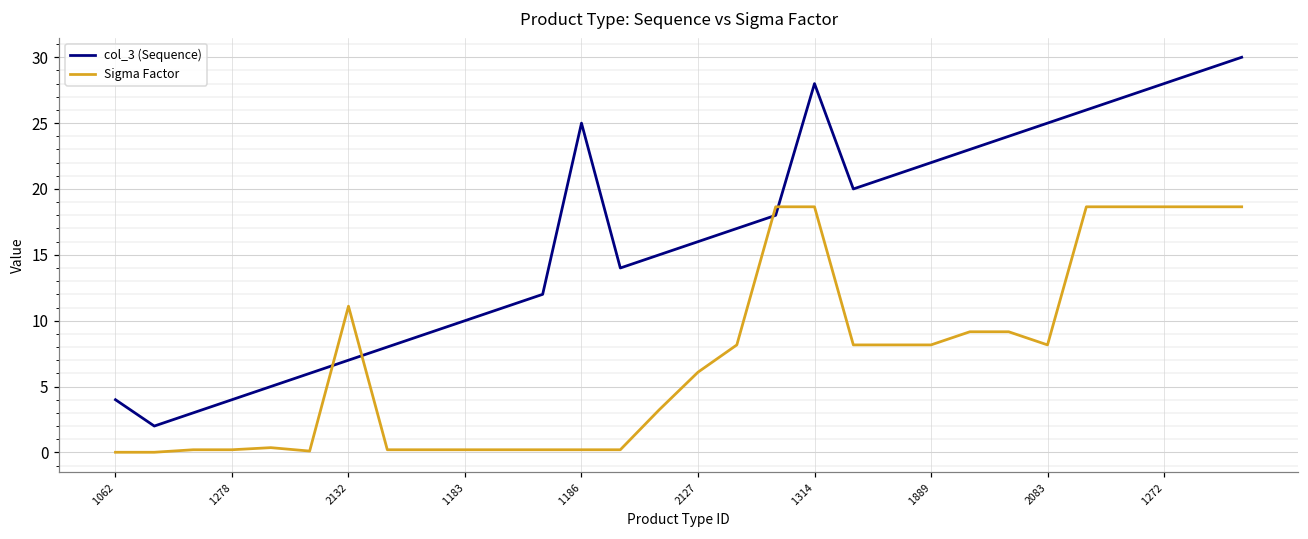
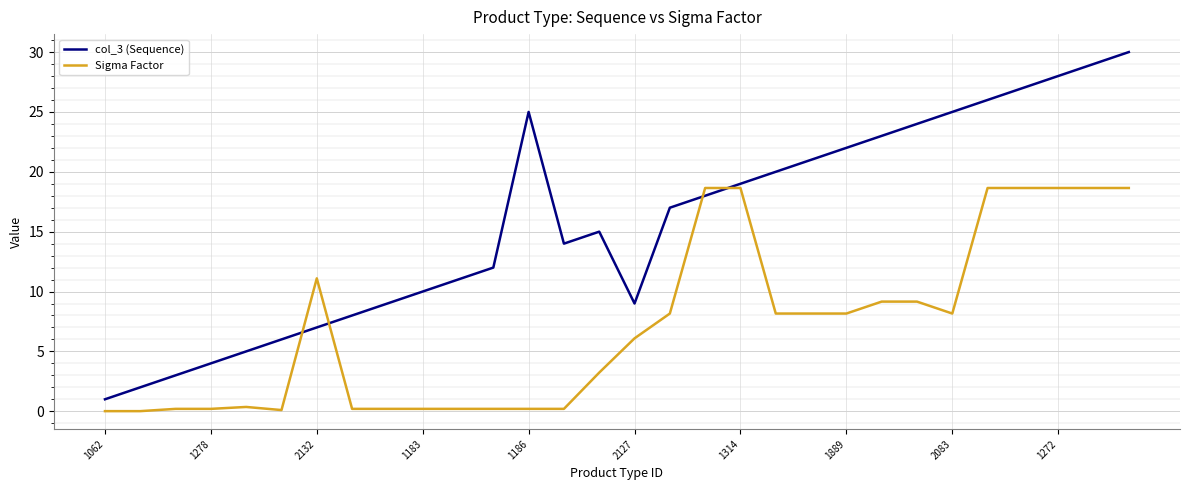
col_3 (Sequence), 1062: 4 -> 1
col_3 (Sequence), 2127: 16 -> 9
col_3 (Sequence), 1314: 28 -> 19
